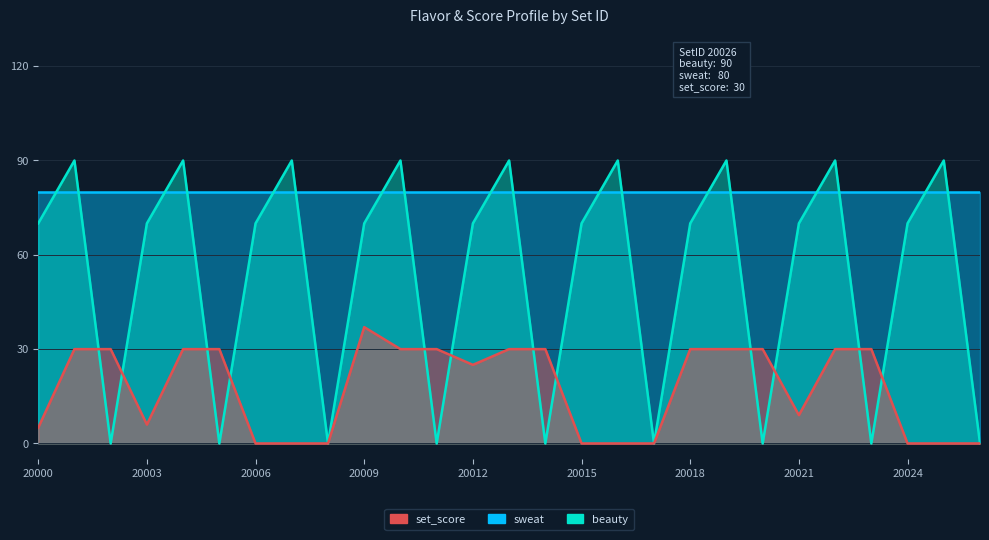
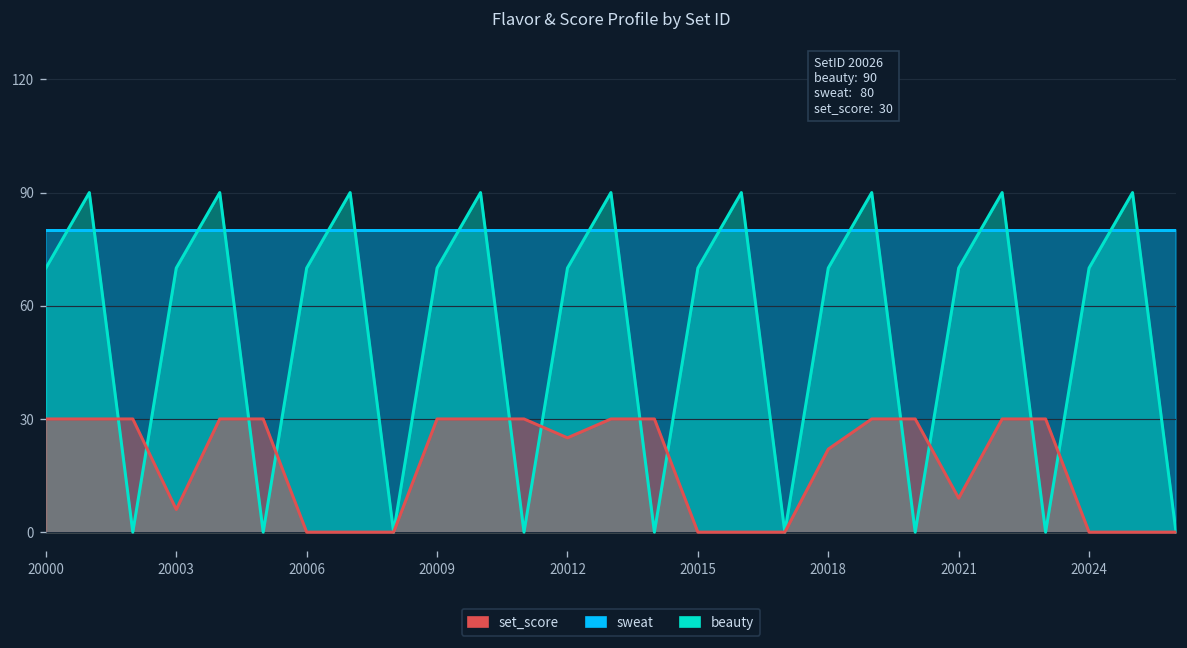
set_score, 20000: 5 -> 30
set_score, 20009: 37 -> 30
set_score, 20018: 30 -> 22
